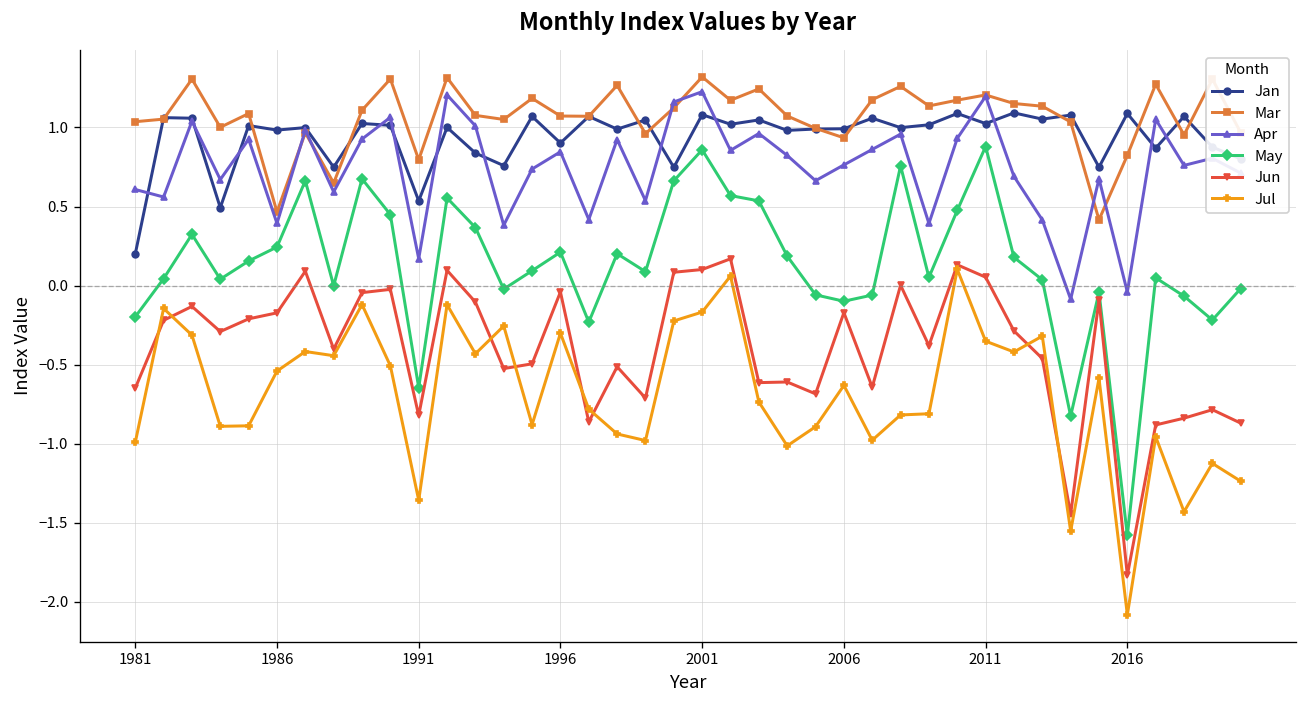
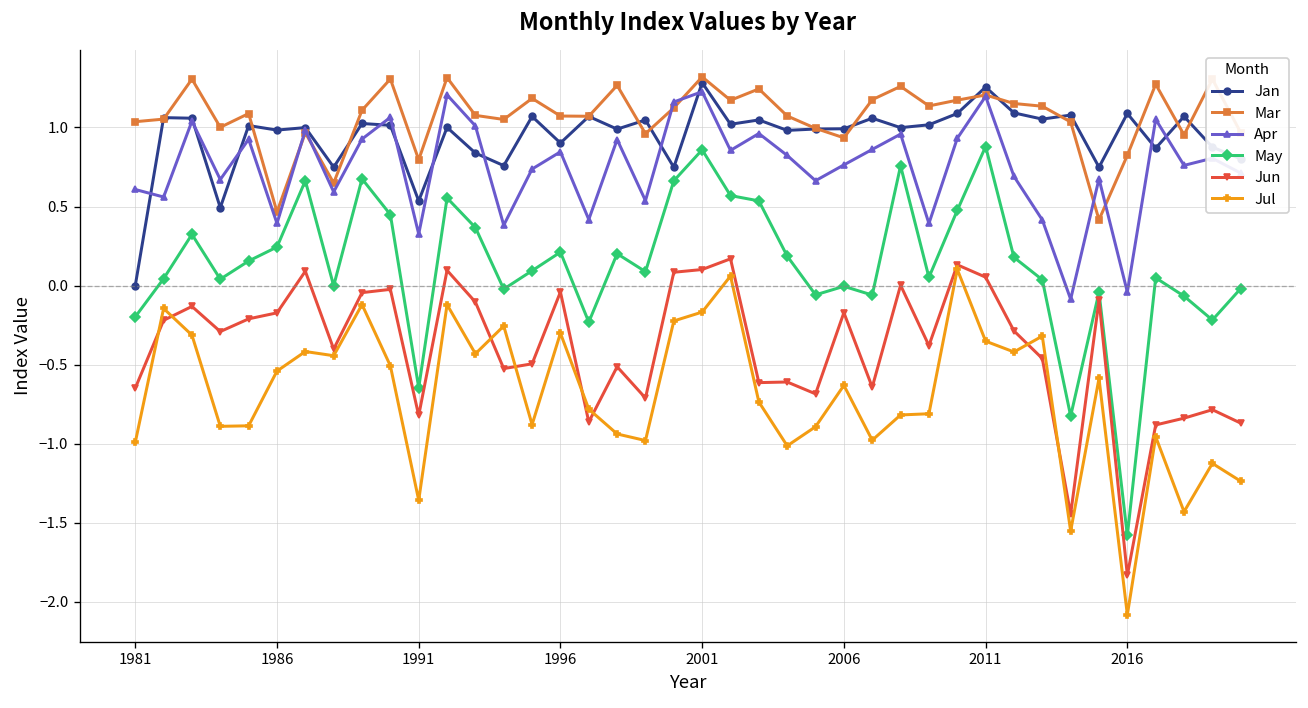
Jan, 1981: 0.2 -> 0.0
Apr, 1991: 0.17 -> 0.33
Jan, 2001: 1.08 -> 1.28
May, 2006: -0.10 -> 0.00
Jan, 2011: 1.02 -> 1.26
